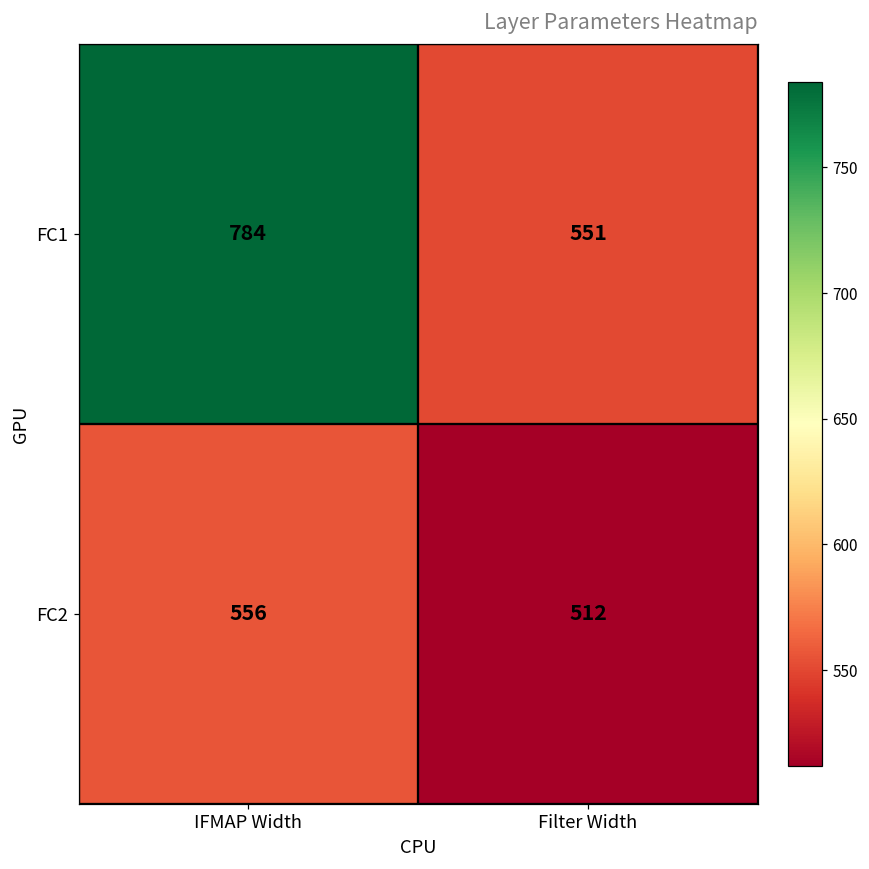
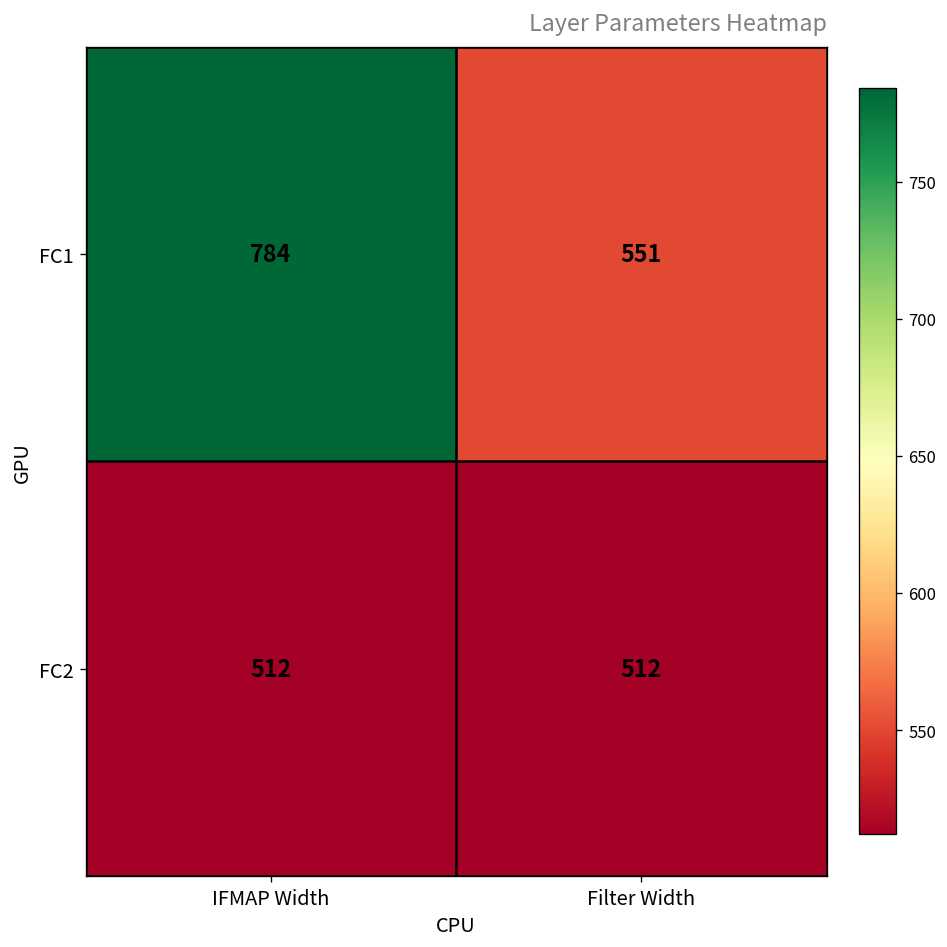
FC2, IFMAP Width: 556 -> 512
